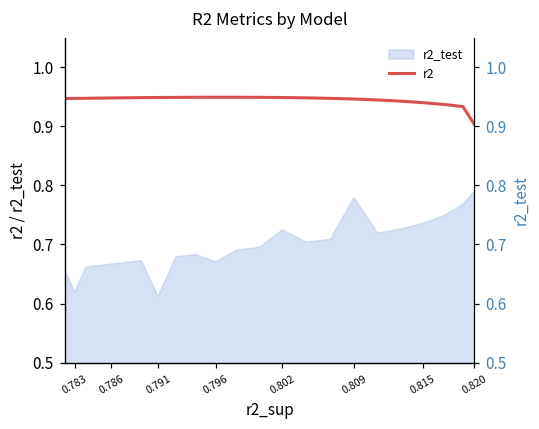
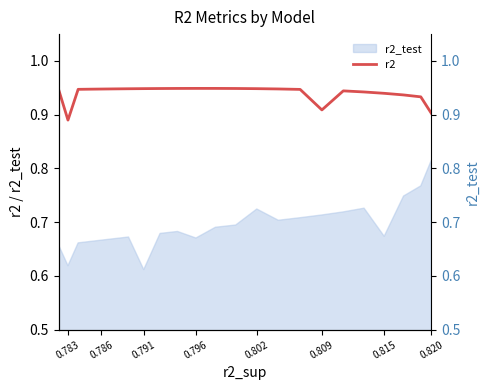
r2, 0.783: 0.95 -> 0.89
r2, 0.809: 0.95 -> 0.91
r2_test, 0.809: 0.78 -> 0.71
r2_test, 0.815: 0.74 -> 0.67
r2_test, 0.820: 0.79 -> 0.82
